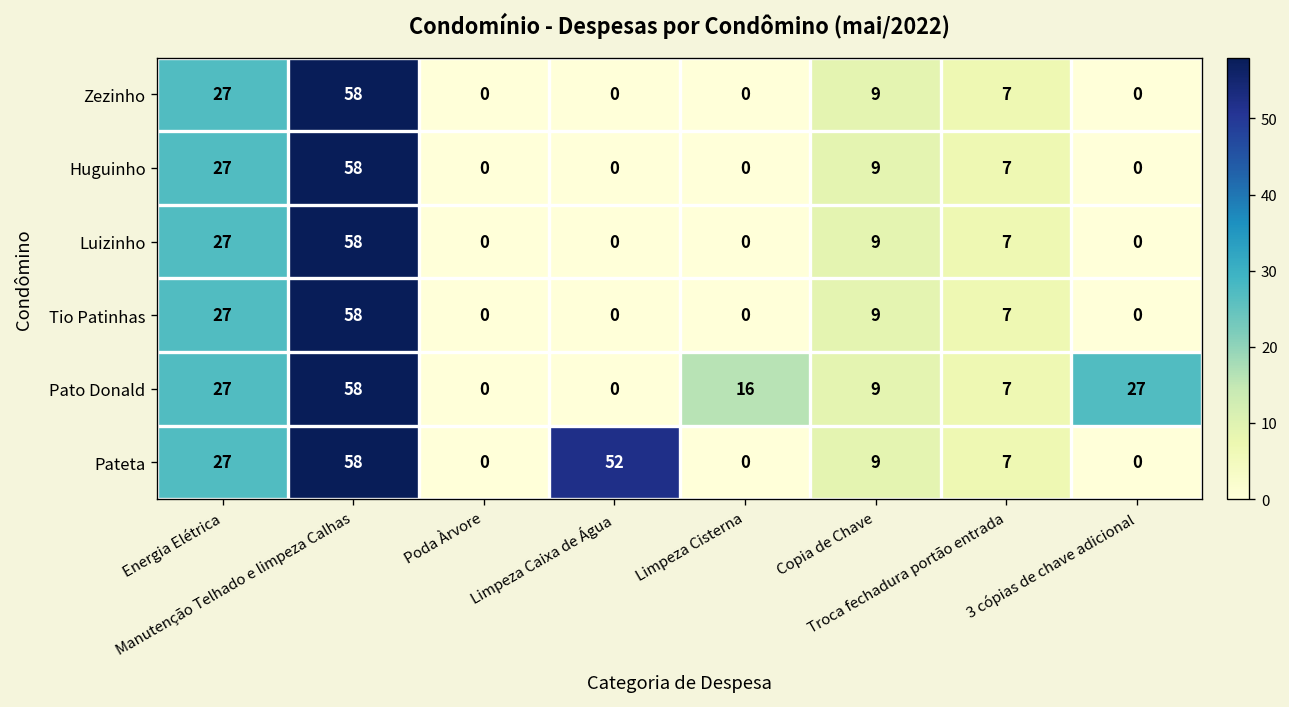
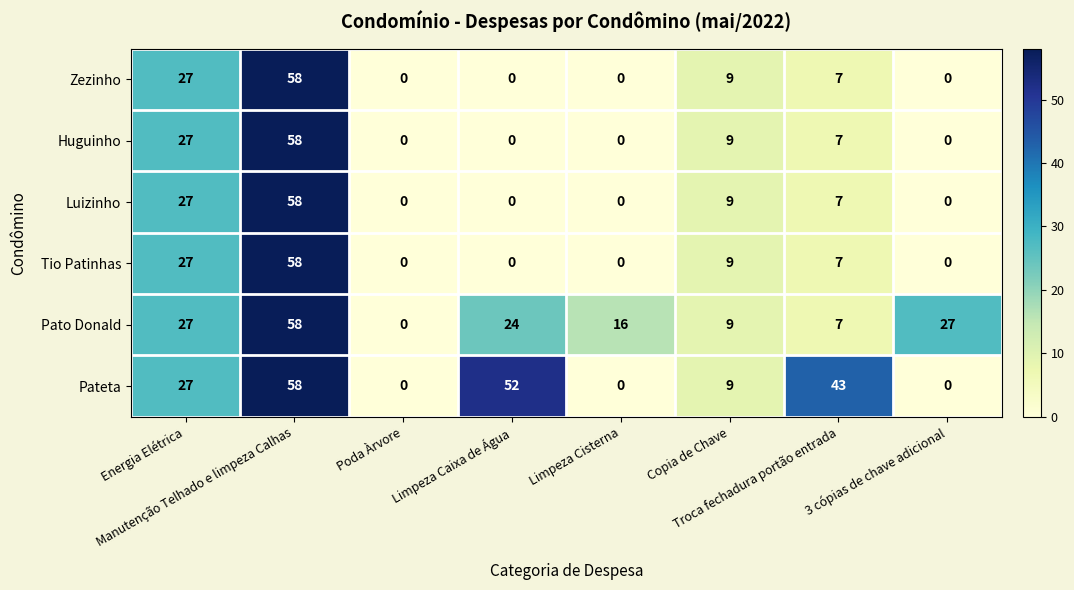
Pato Donald, Limpeza Caixa de Água: 0 -> 24
Pateta, Troca fechadura portão entrada: 7 -> 43
